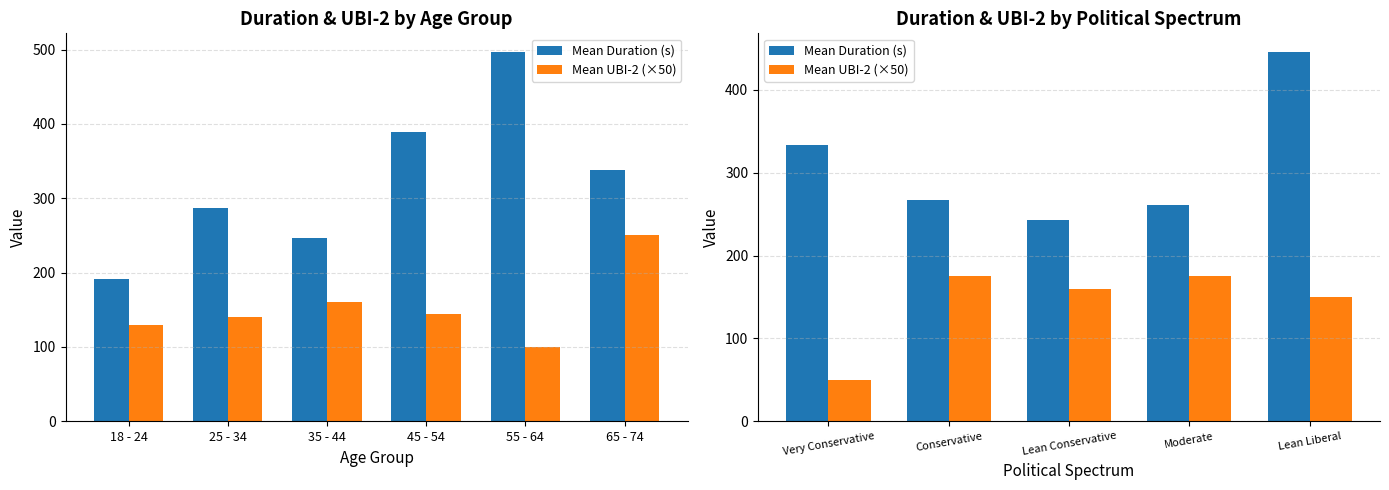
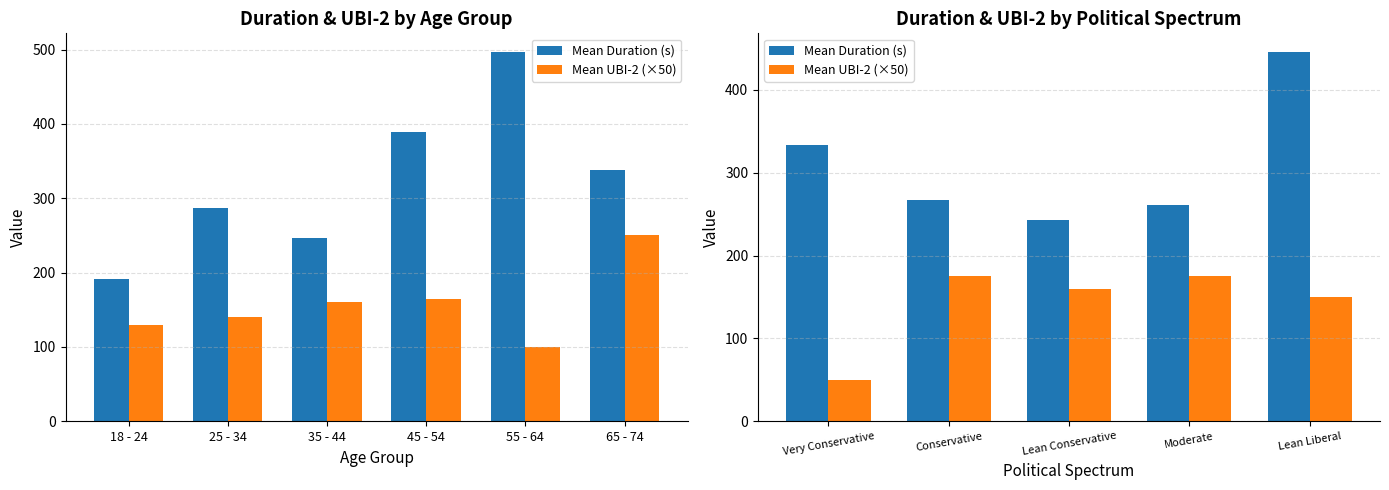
Duration & UBI-2 by Age Group, Mean UBI-2 (×50), 45 - 54: 150 -> 170
